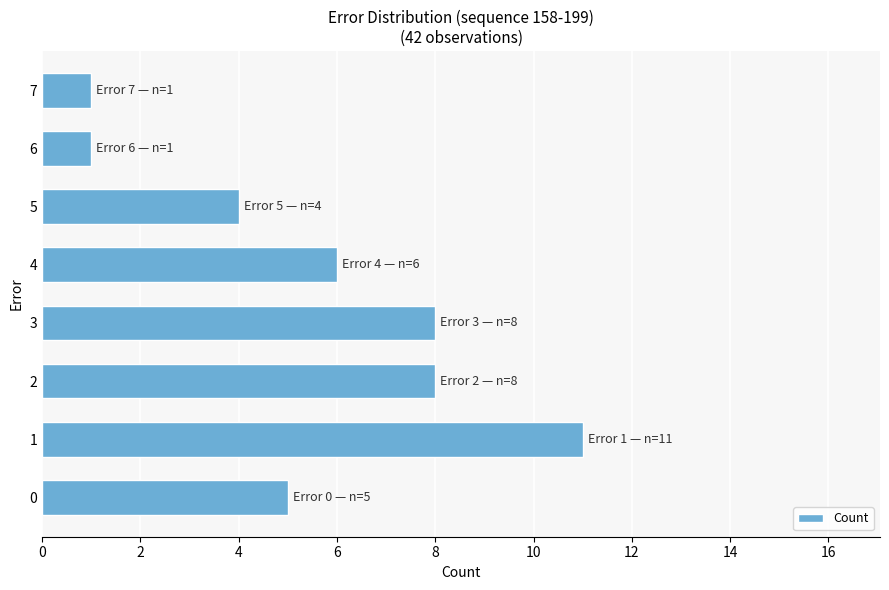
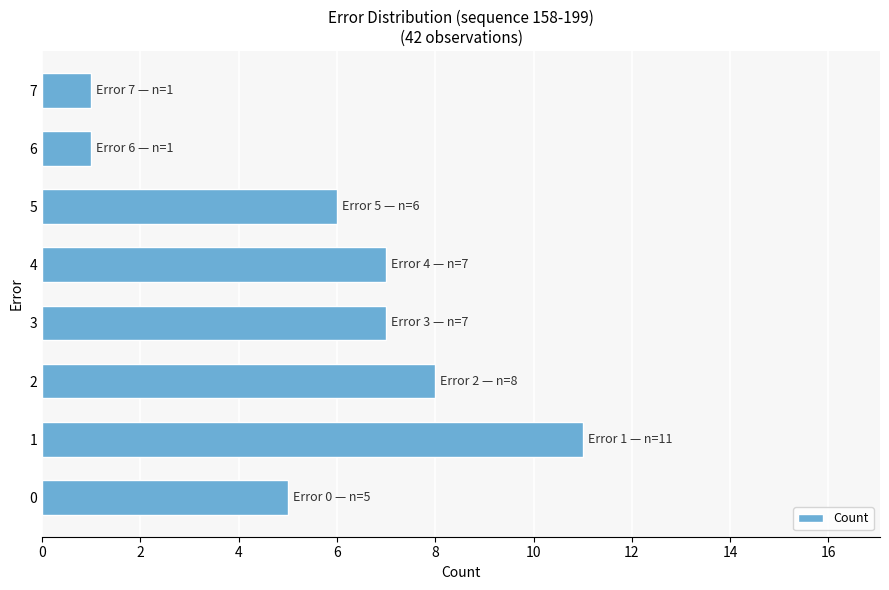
5: 4 -> 6
4: 6 -> 7
3: 8 -> 7
